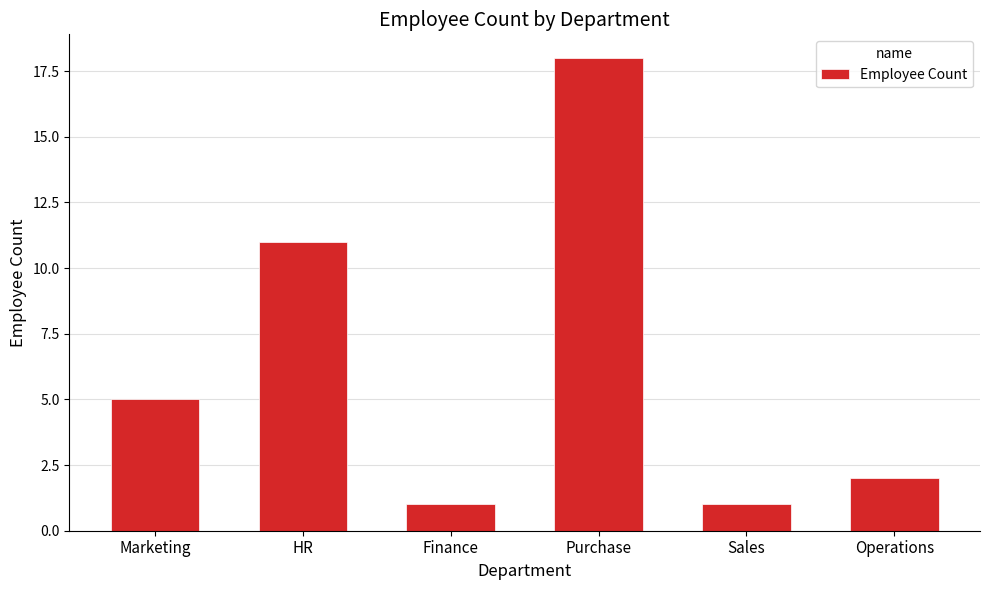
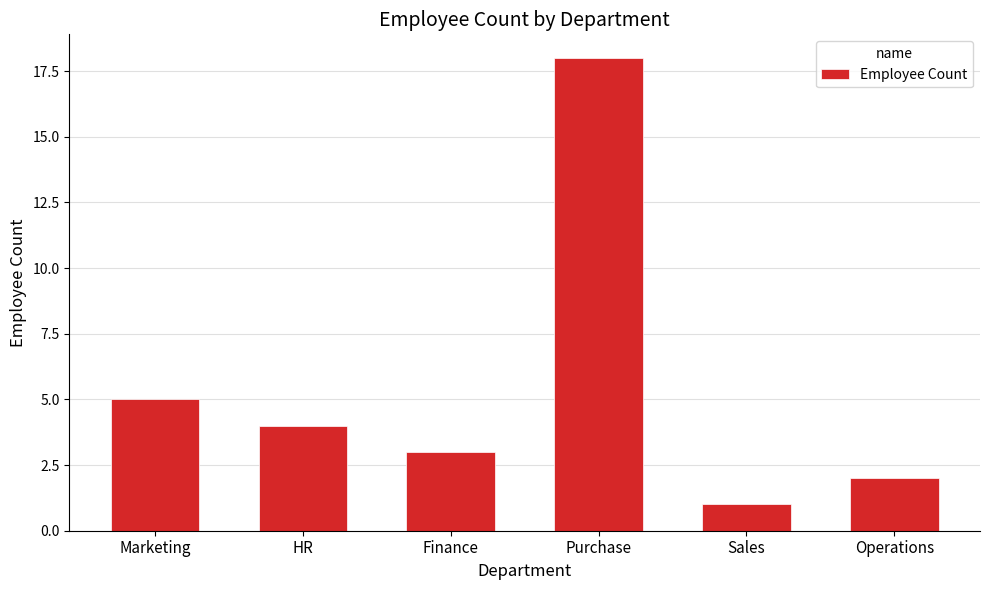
HR: 11 -> 4
Finance: 1 -> 3
